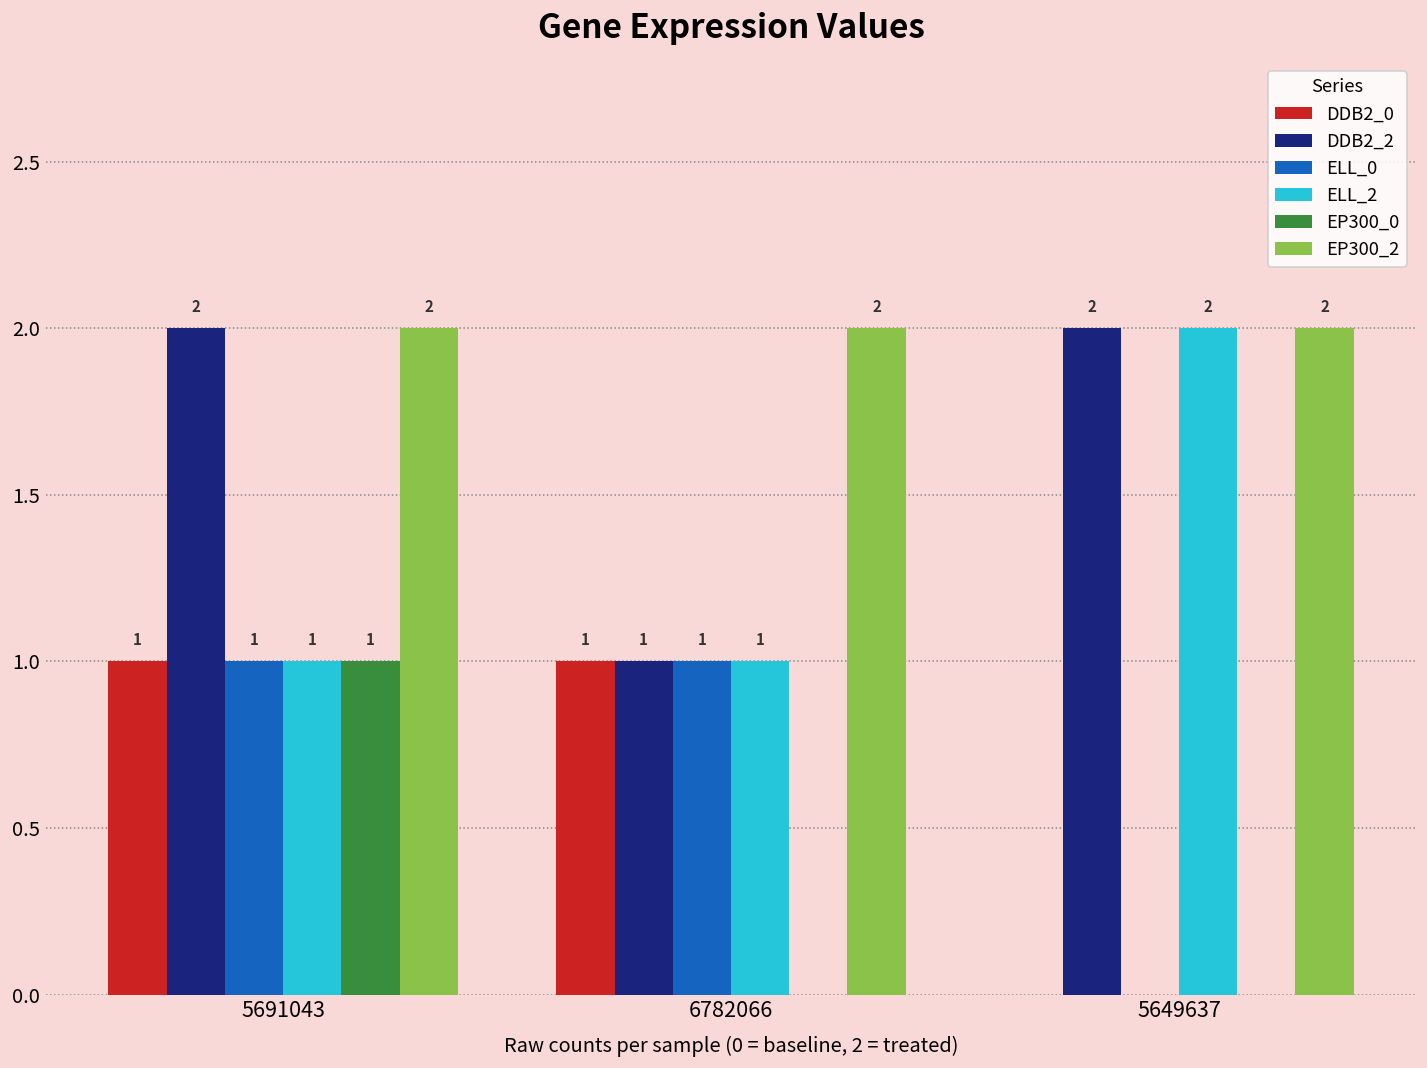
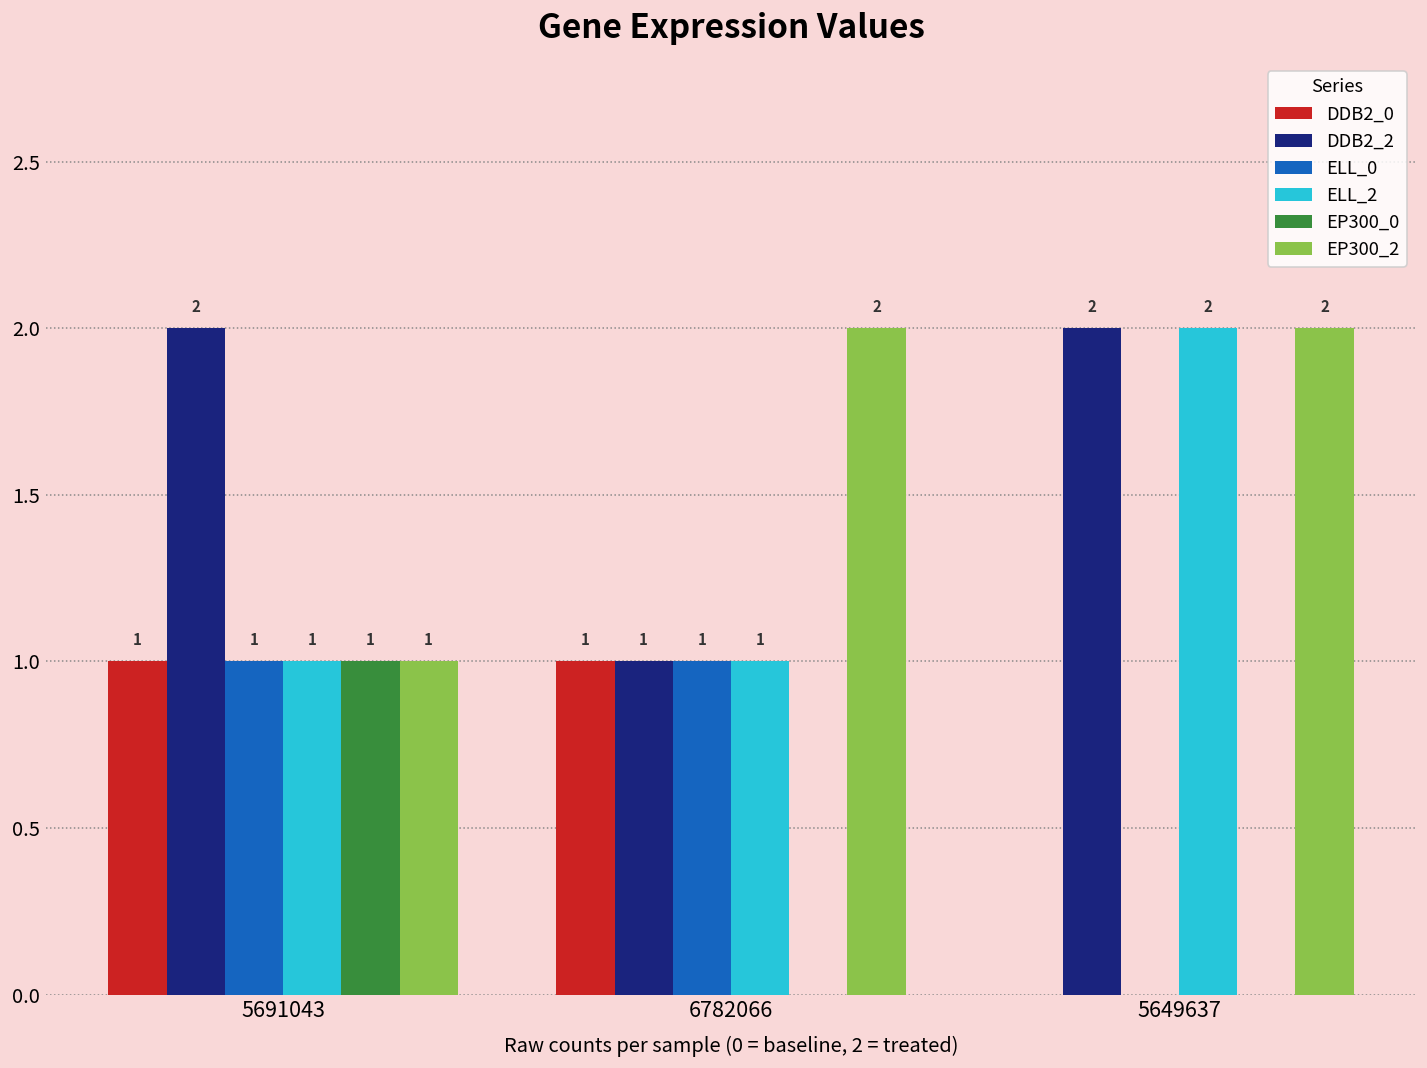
EP300_2, 5691043: 2 -> 1
